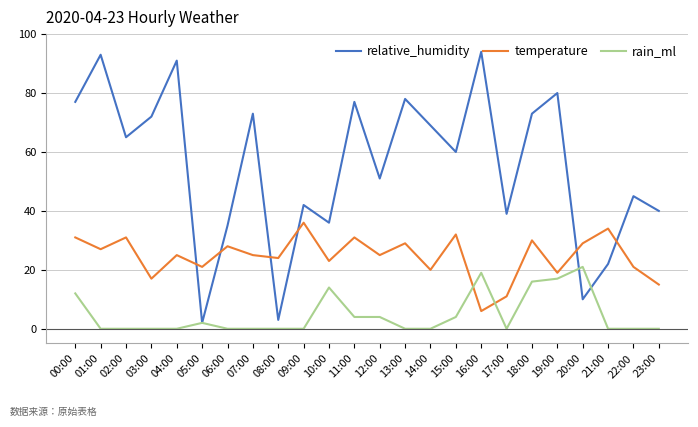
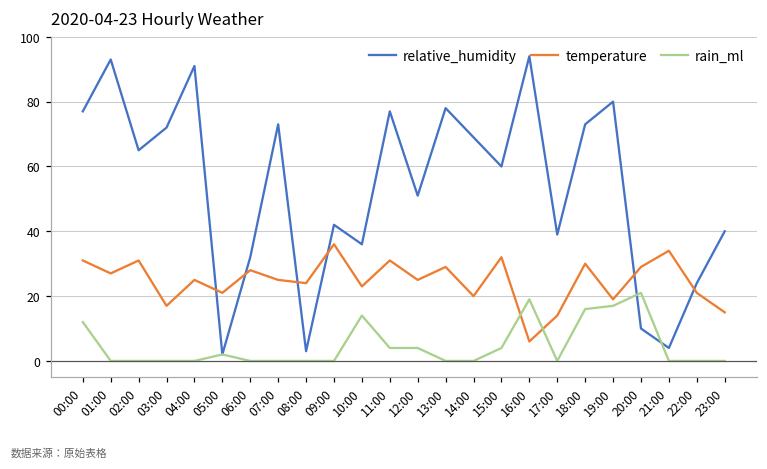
relative_humidity, 06:00: 35 -> 32
temperature, 17:00: 11 -> 14
relative_humidity, 21:00: 22 -> 4
relative_humidity, 22:00: 45 -> 24
